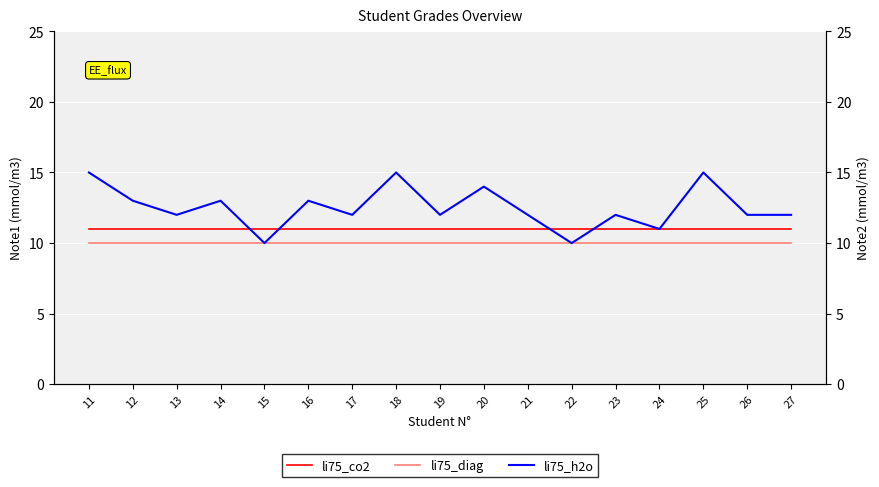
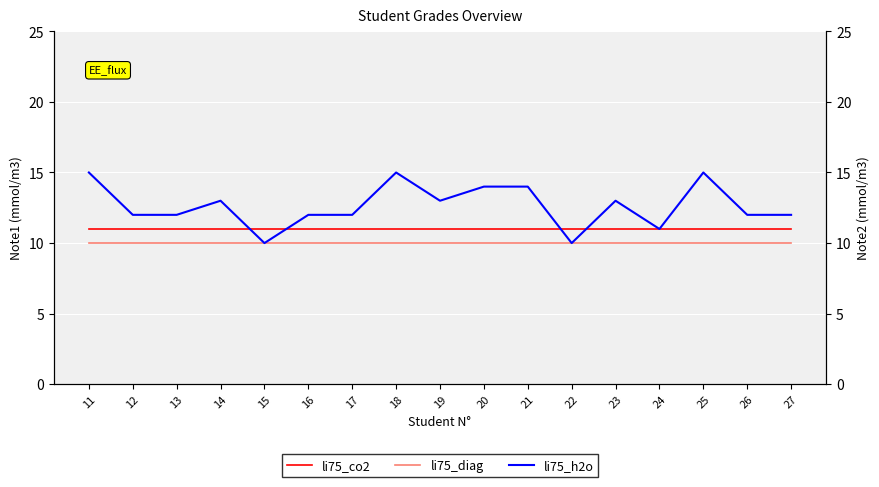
li75_h2o, 12: 13 -> 12
li75_h2o, 16: 13 -> 12
li75_h2o, 19: 12 -> 13
li75_h2o, 21: 12 -> 14
li75_h2o, 23: 12 -> 13
